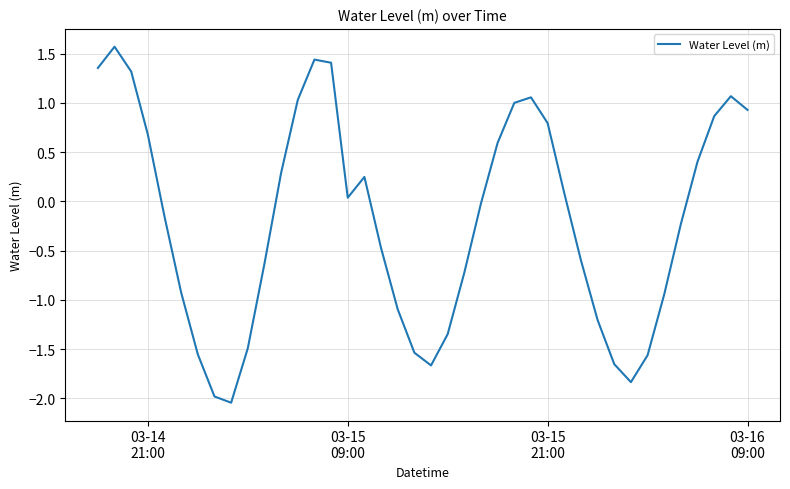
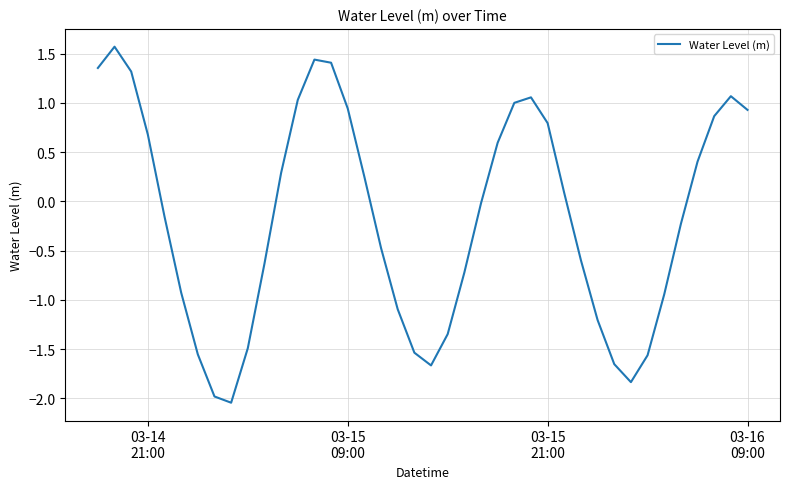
03-15 09:00: 0.0 -> 0.9
